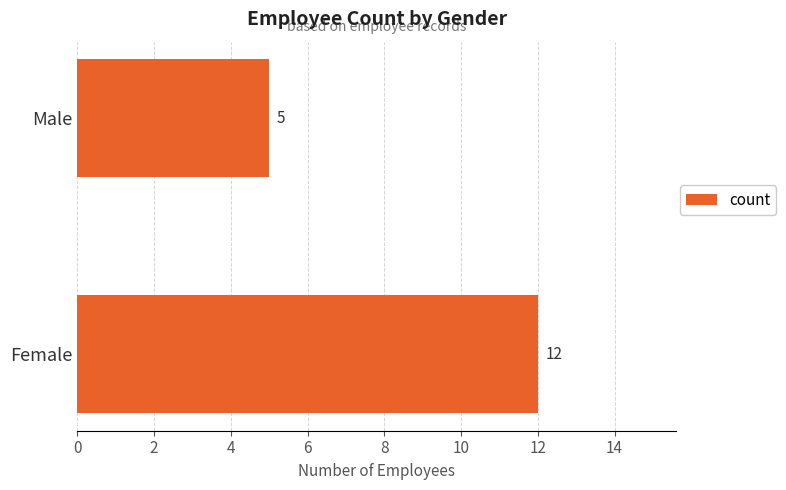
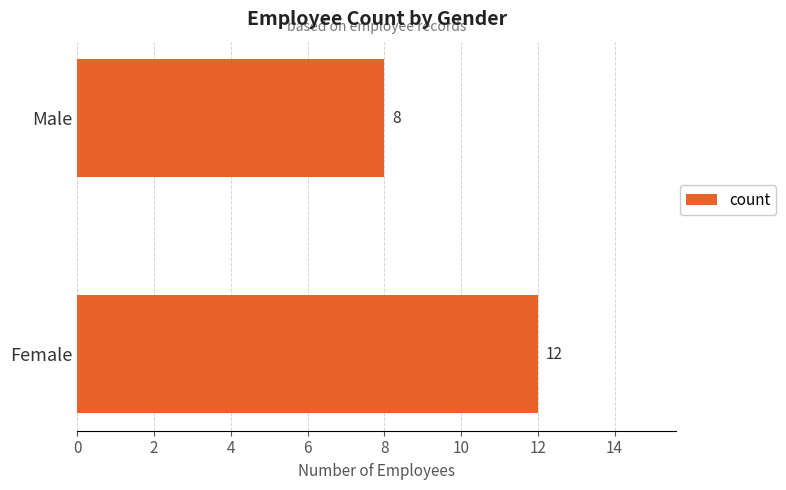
Male: 5 -> 8
